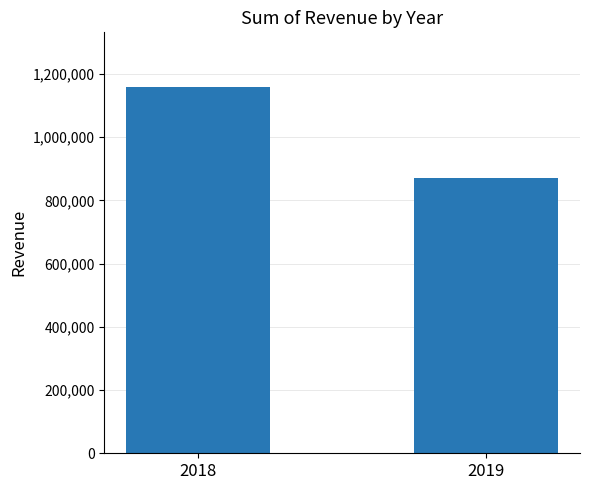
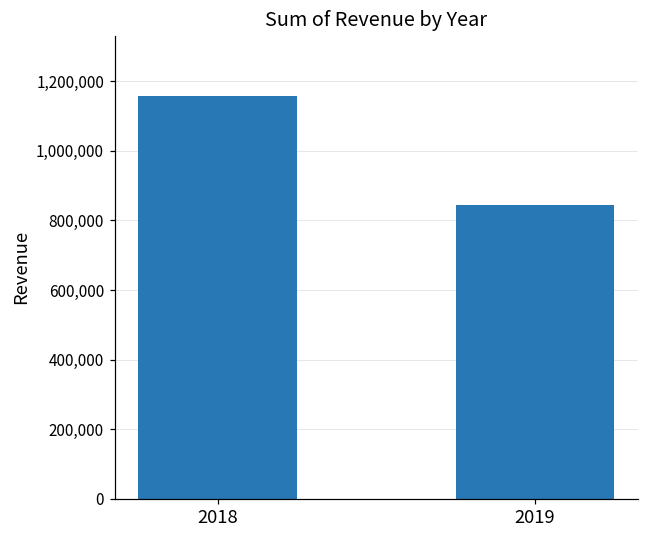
2019: 870,000 -> 840,000
